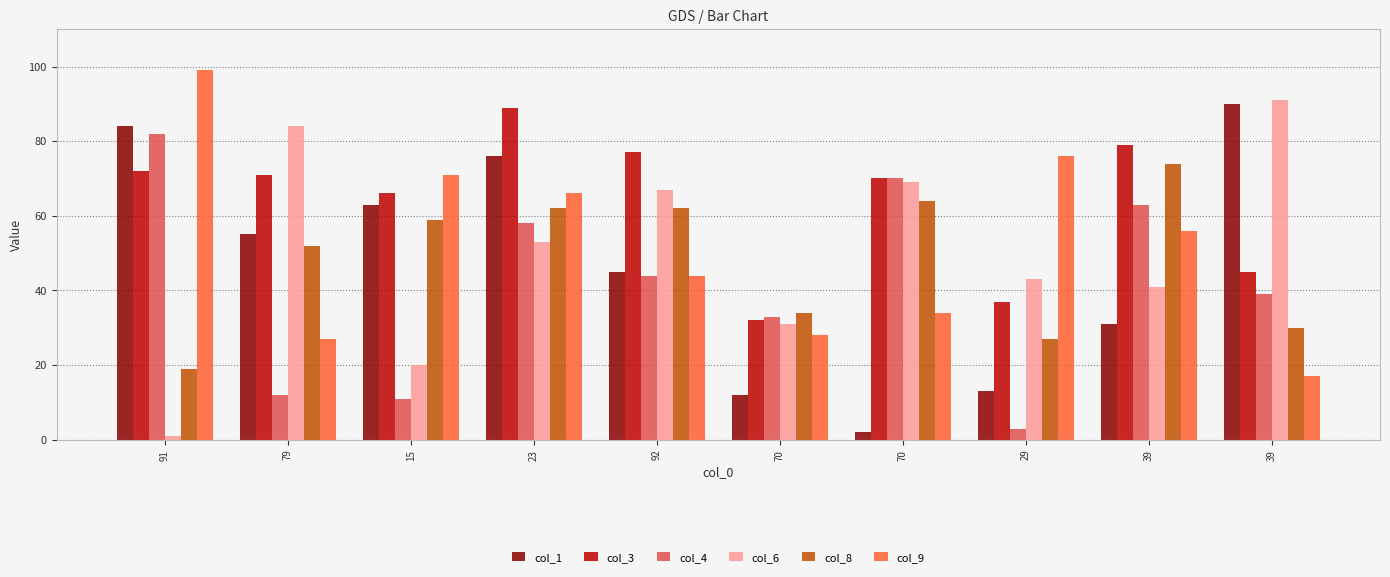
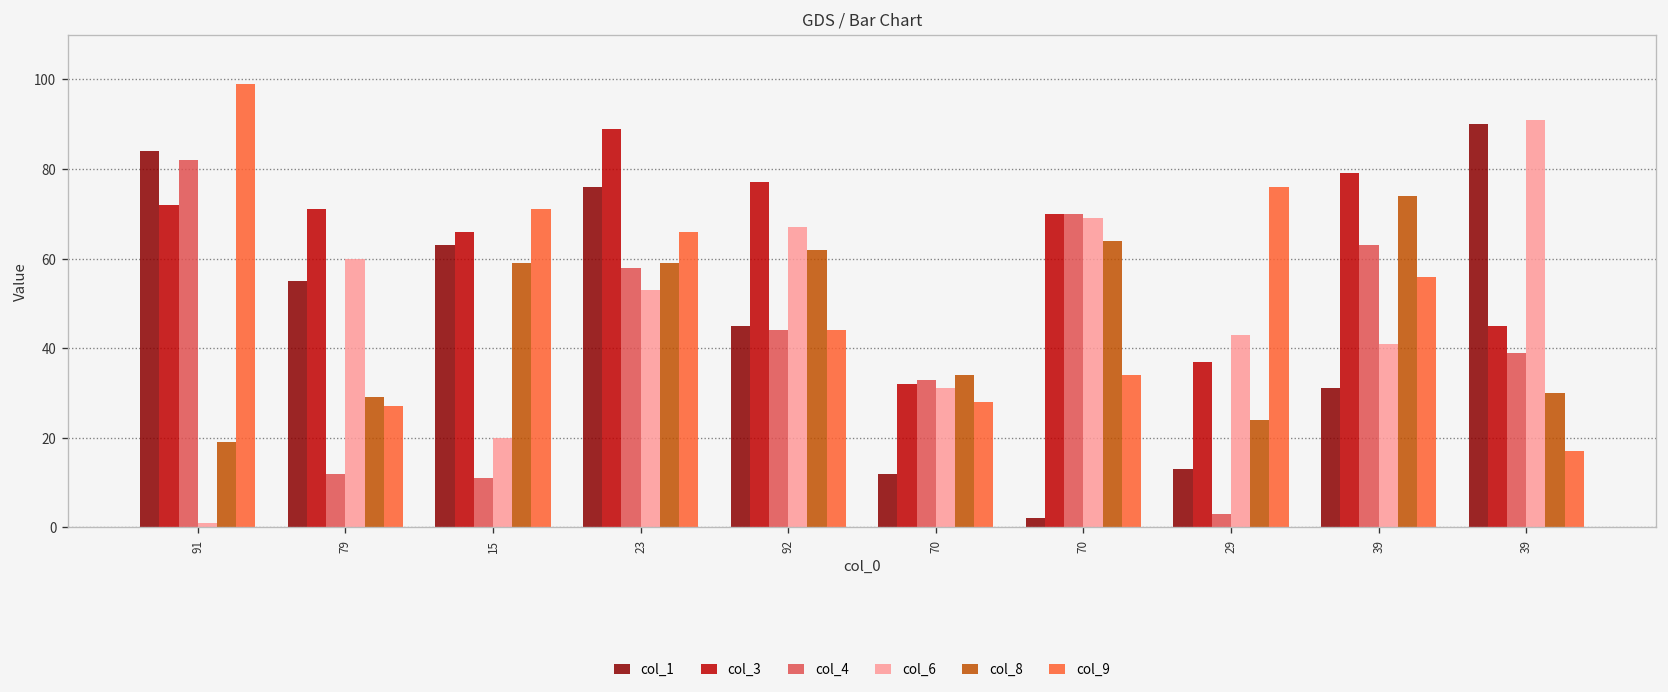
col_6, 79: 84 -> 60
col_8, 79: 52 -> 29
col_8, 23: 62 -> 59
col_8, 29: 27 -> 24
